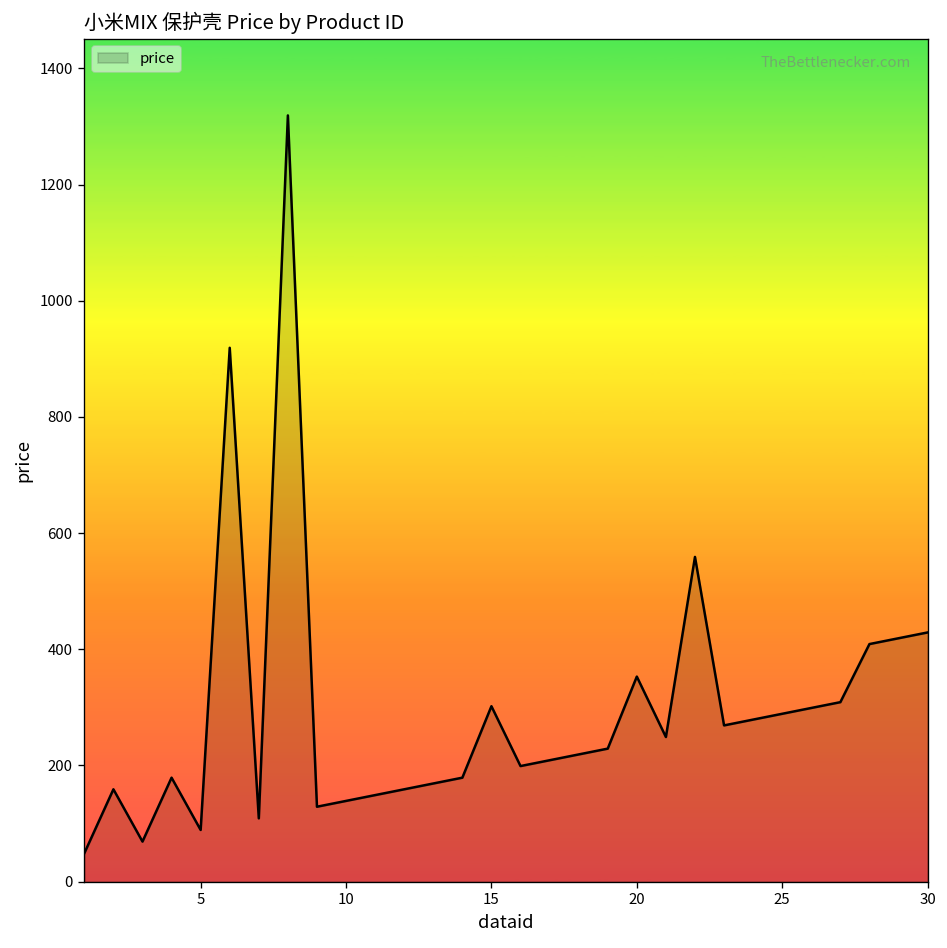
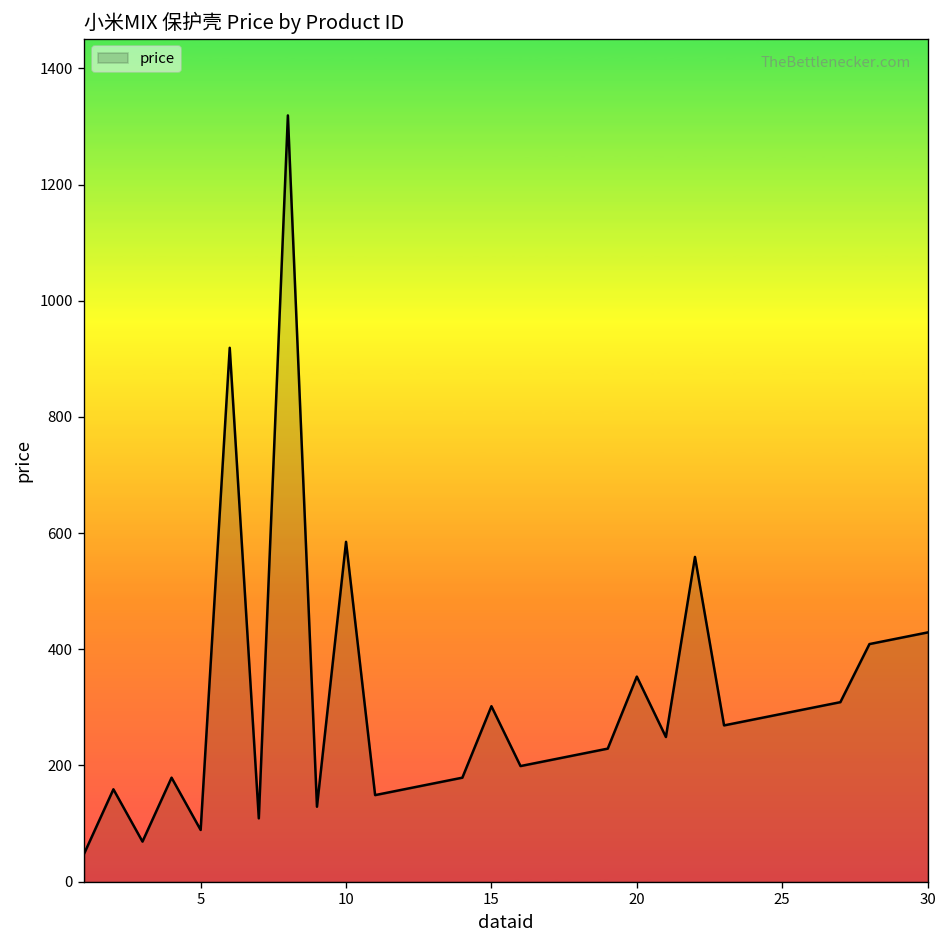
10: 140 -> 590
